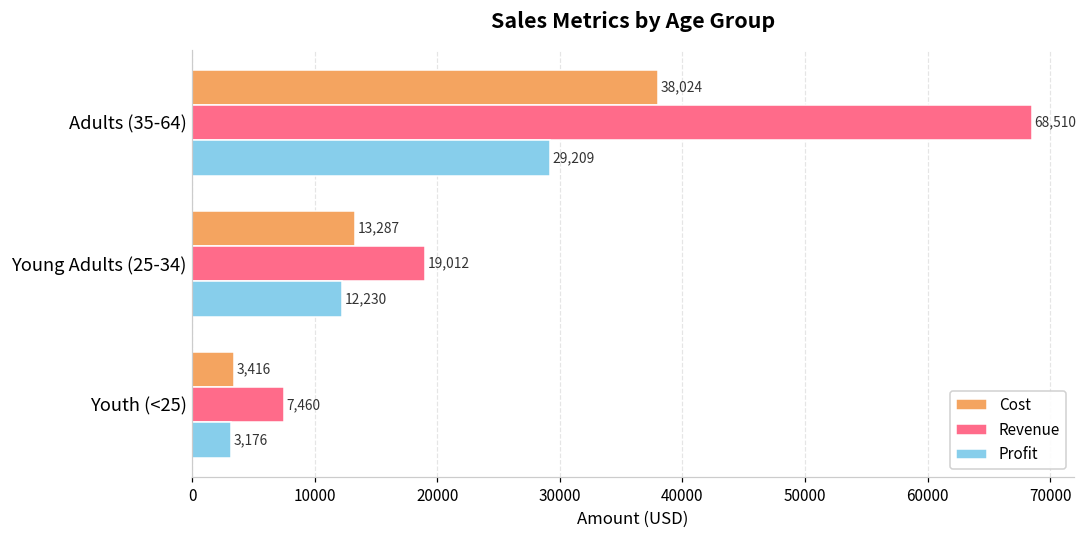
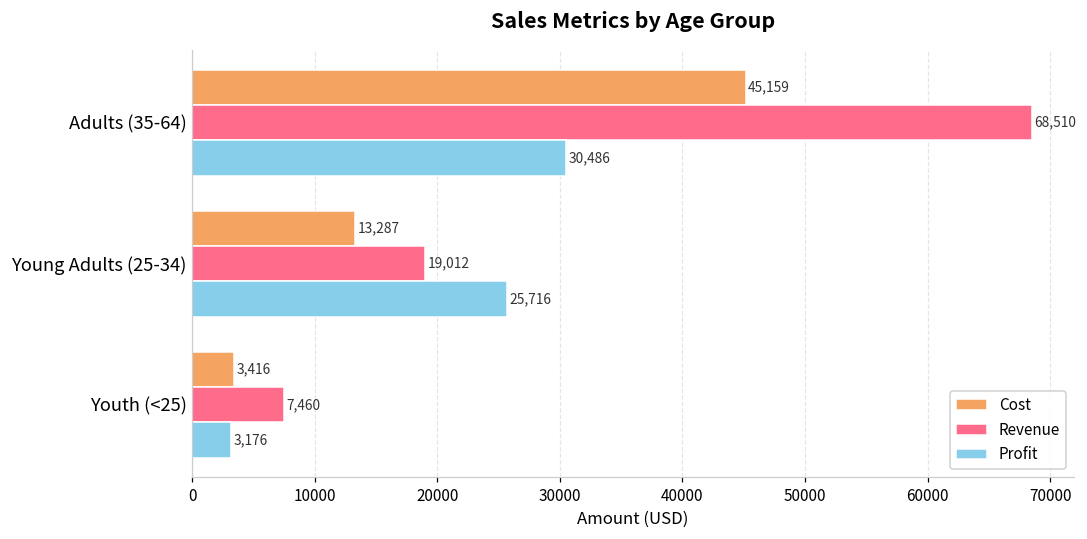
Cost, Adults (35-64): 38,024 -> 45,159
Profit, Adults (35-64): 29,209 -> 30,486
Profit, Young Adults (25-34): 12,230 -> 25,716
